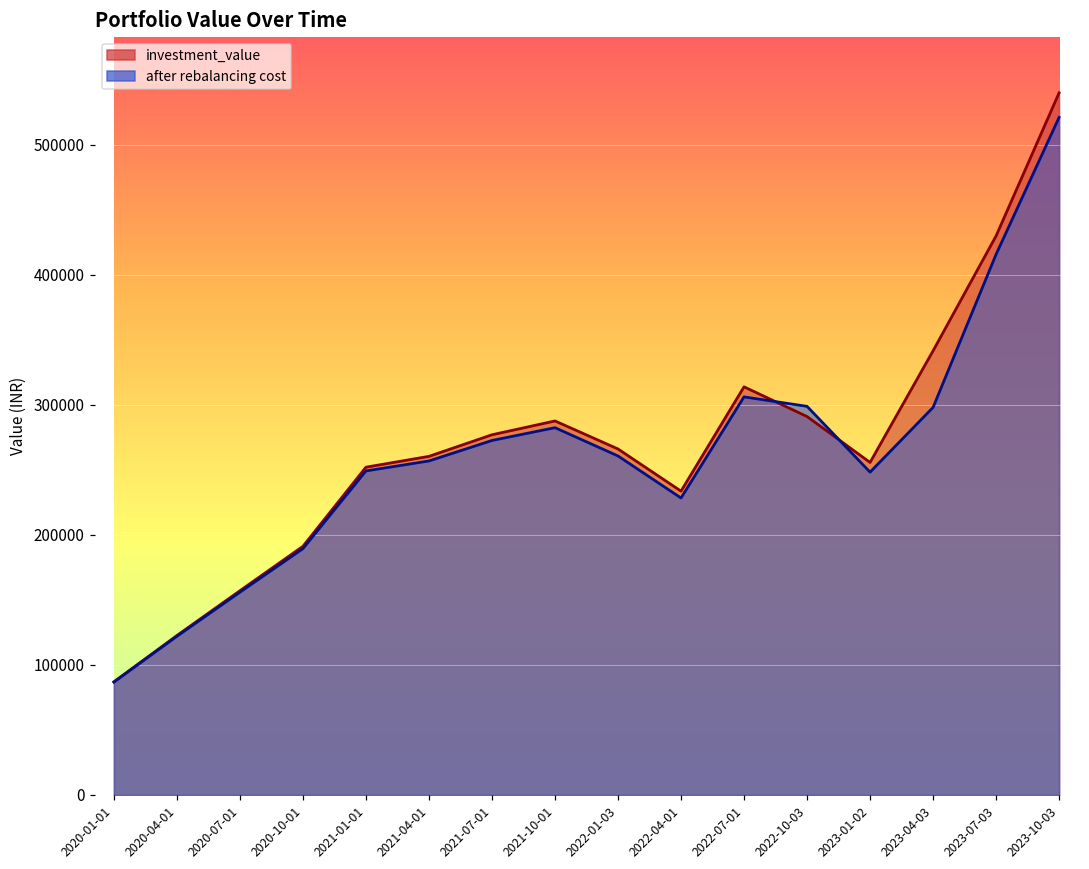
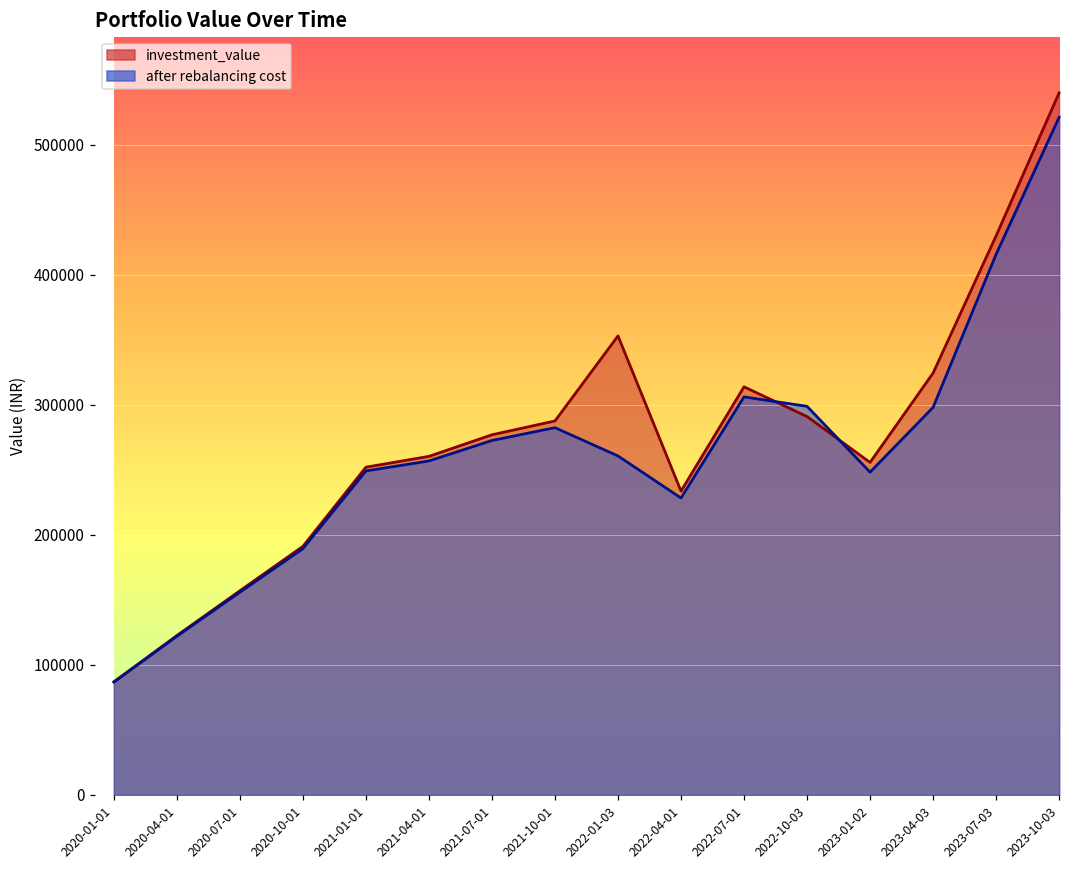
investment_value, 2022-01-03: 266000 -> 353000
investment_value, 2023-04-03: 342000 -> 324000
